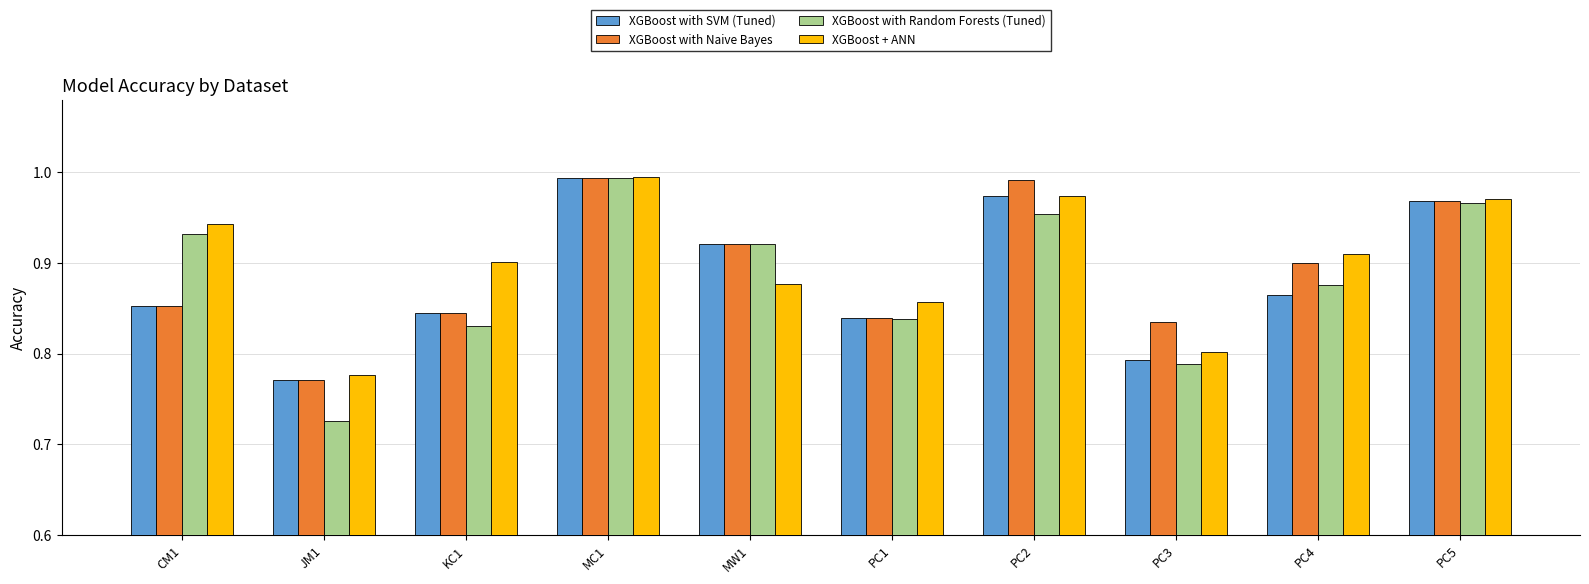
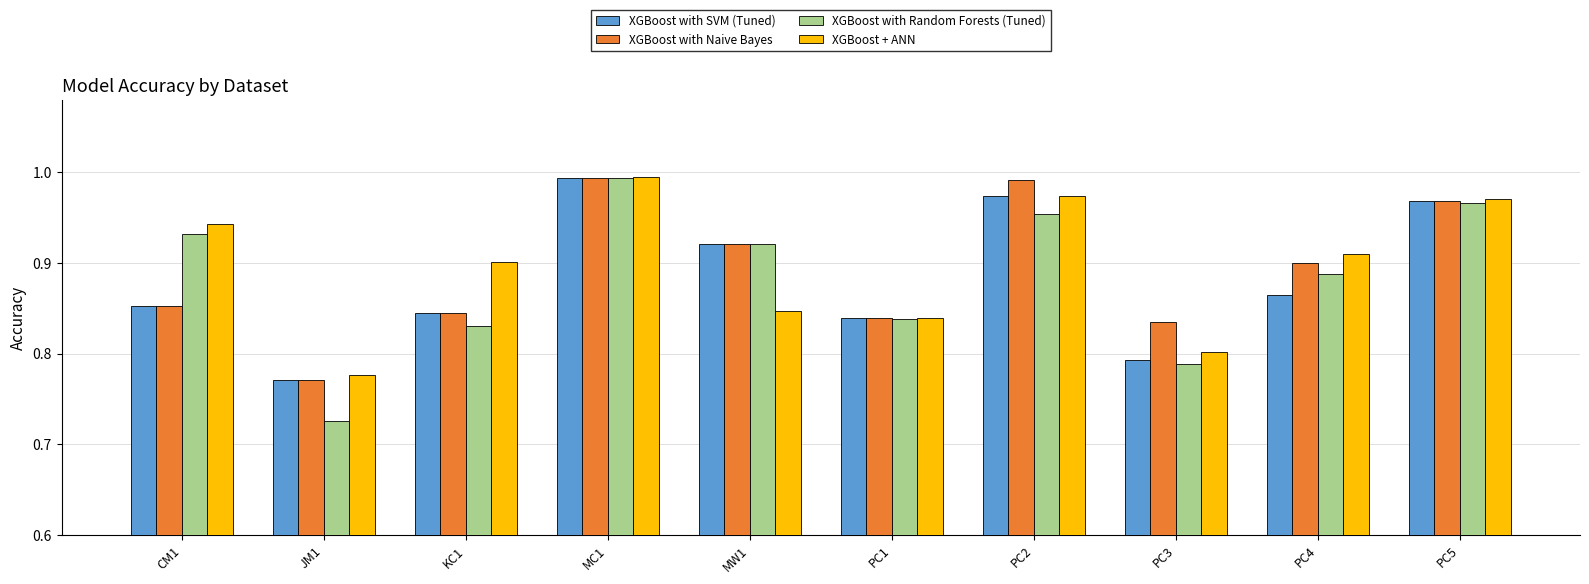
XGBoost + ANN, MW1: 0.88 -> 0.85
XGBoost + ANN, PC1: 0.86 -> 0.84
XGBoost with Random Forests (Tuned), PC4: 0.88 -> 0.89
